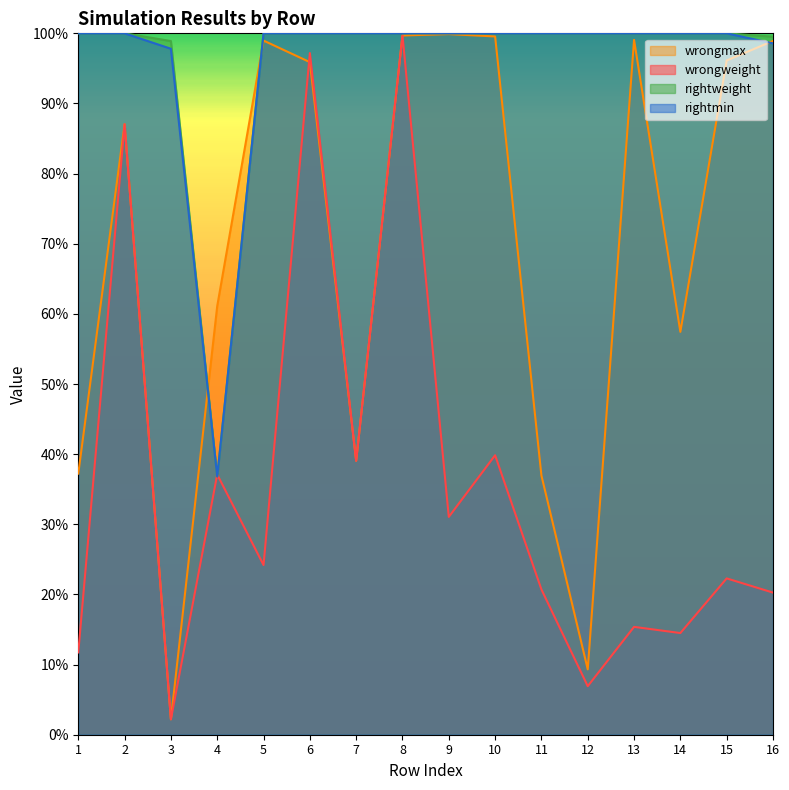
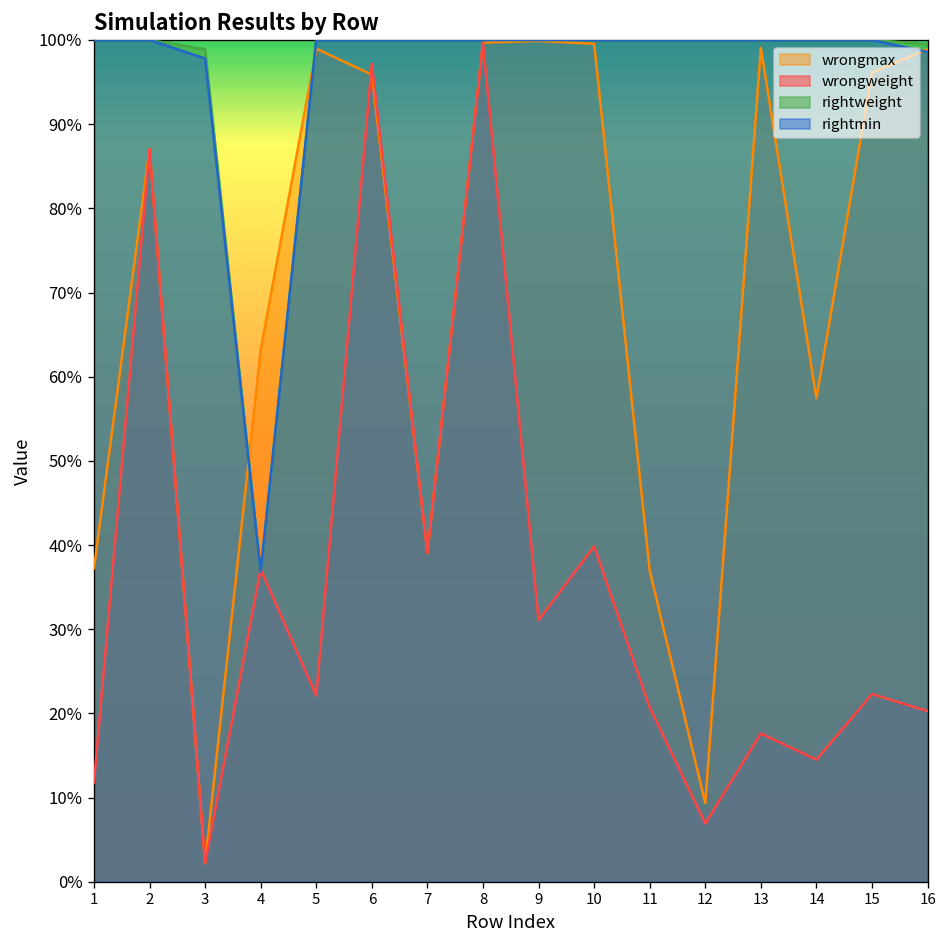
wrongmax, 4: 61% -> 63%
wrongweight, 5: 24% -> 22%
wrongweight, 13: 15% -> 18%
